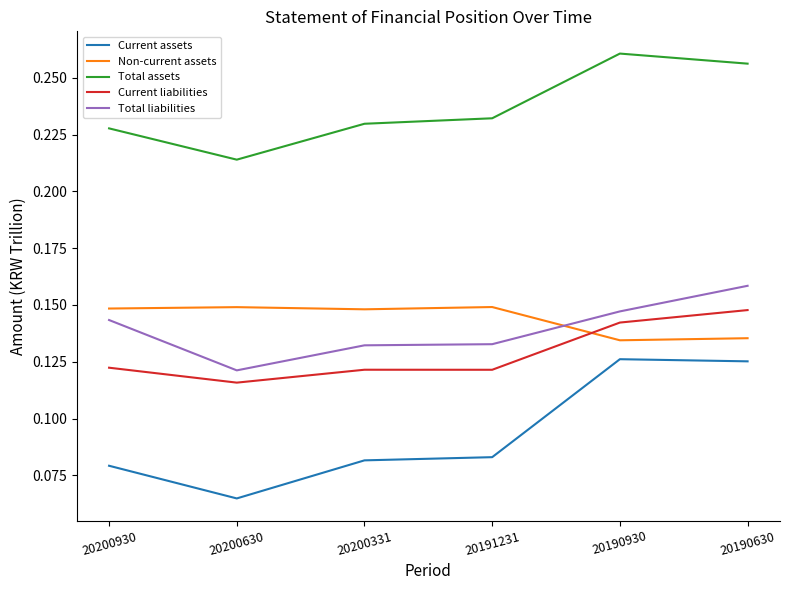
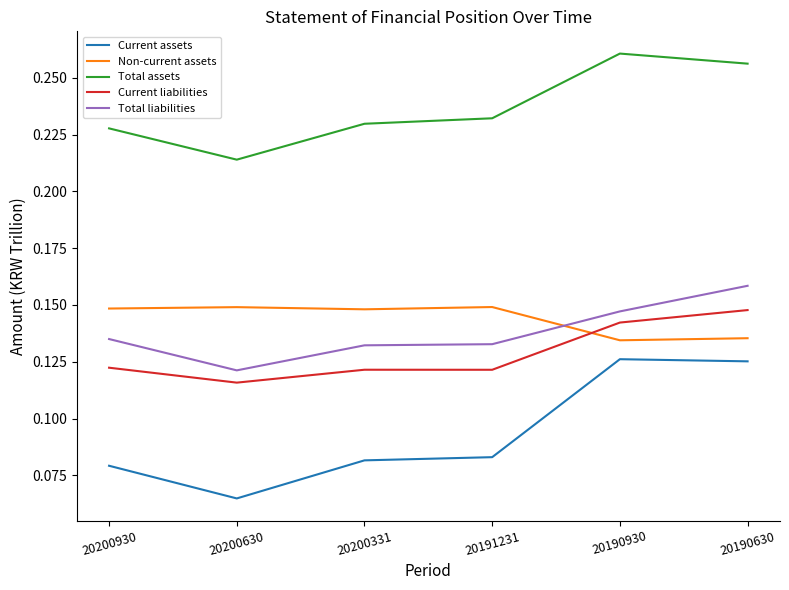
Total liabilities, 20200930: 0.143 -> 0.135
